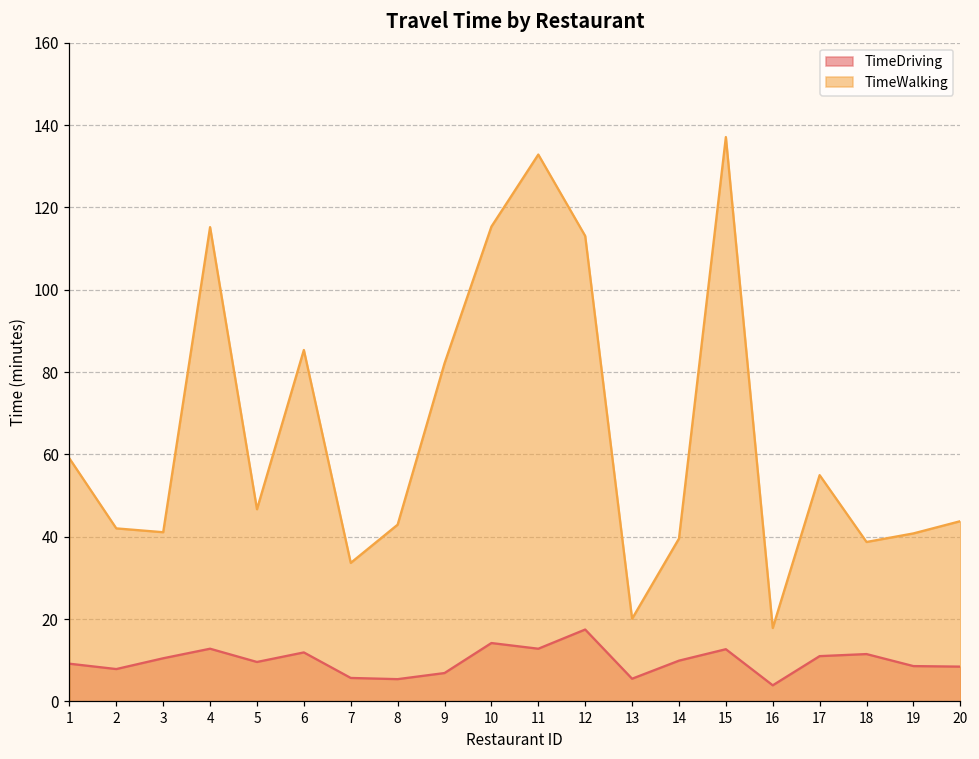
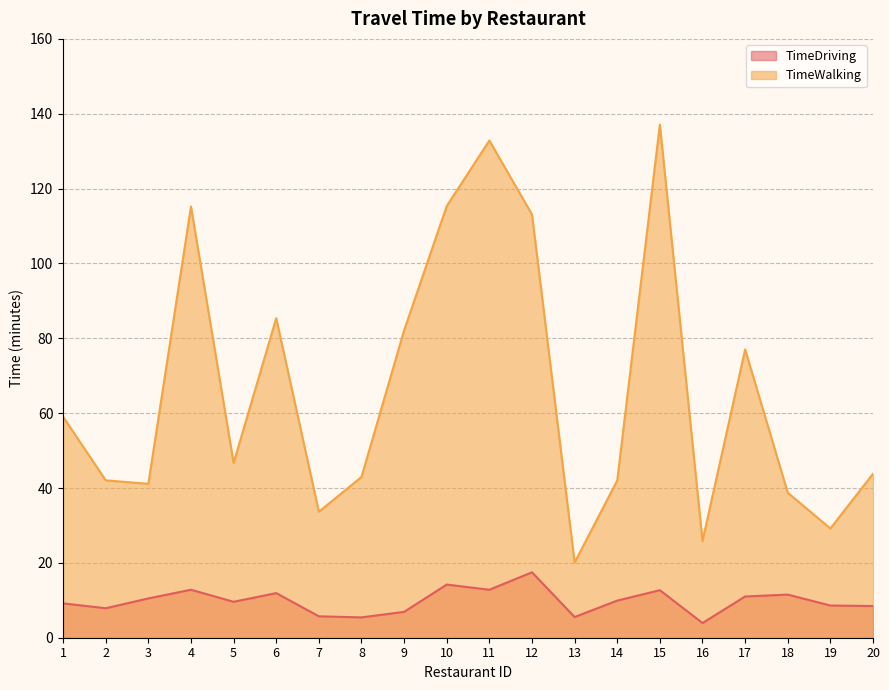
TimeWalking, 14: 40 -> 42
TimeWalking, 16: 18 -> 26
TimeWalking, 17: 55 -> 77
TimeWalking, 19: 41 -> 29
